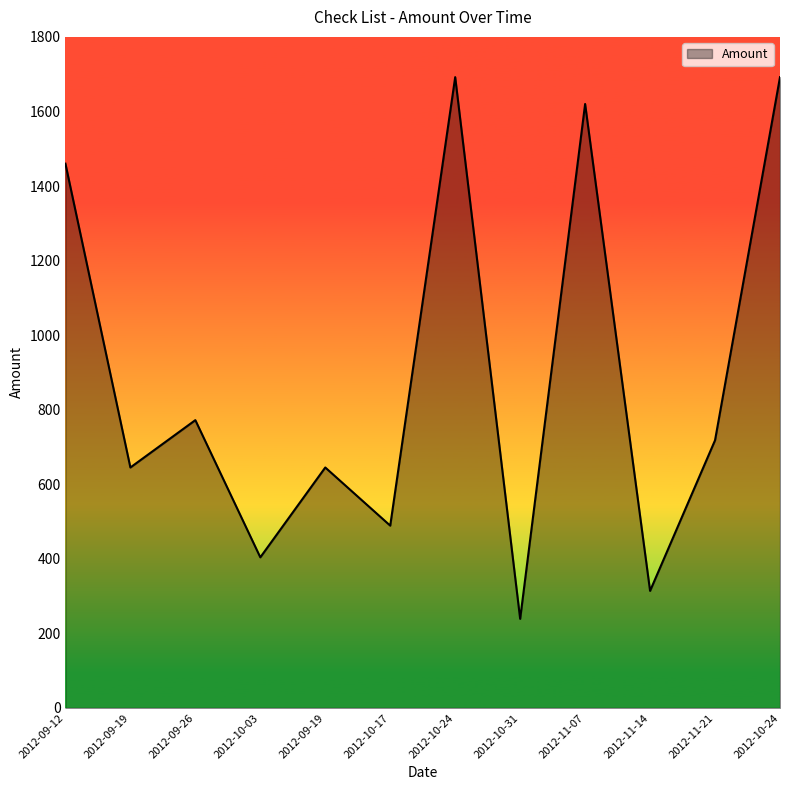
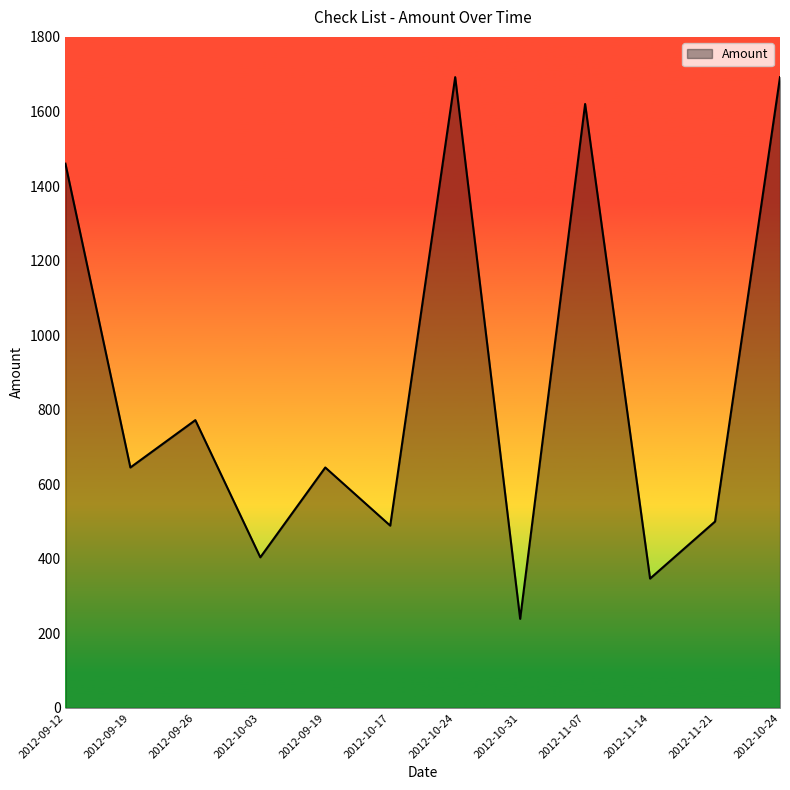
2012-11-14: 310 -> 350
2012-11-21: 720 -> 500
